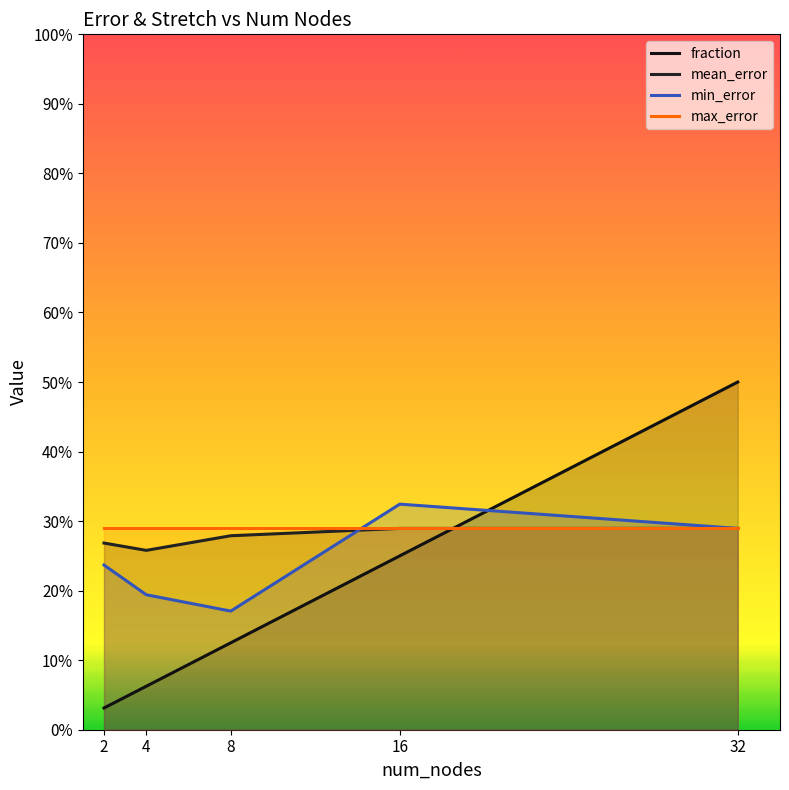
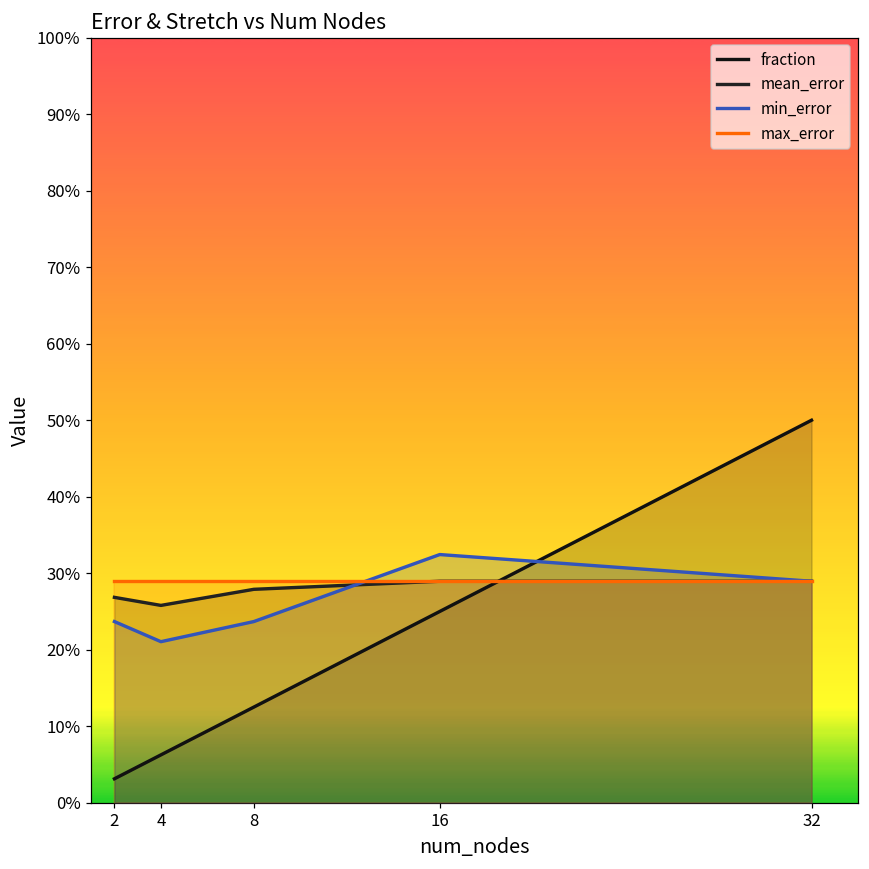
min_error, 4: 19% -> 21%
min_error, 8: 17% -> 24%
